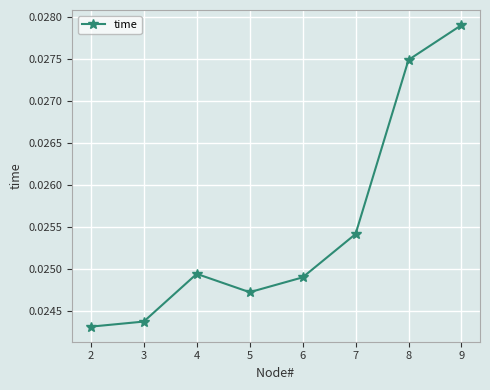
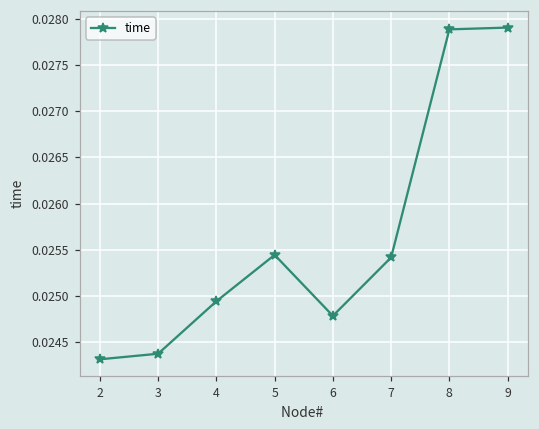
5: 0.0247 -> 0.0254
6: 0.0249 -> 0.0248
8: 0.0275 -> 0.0279
